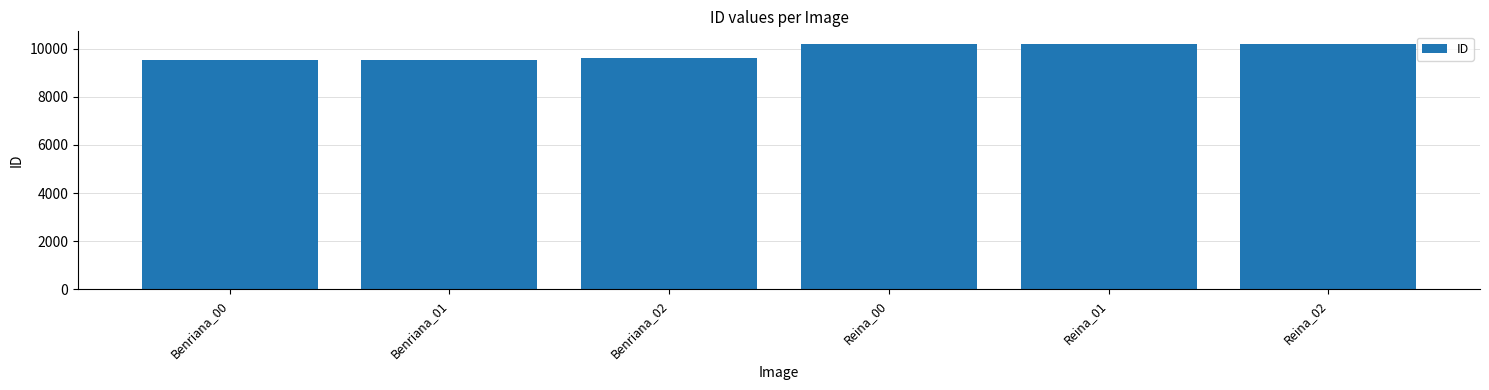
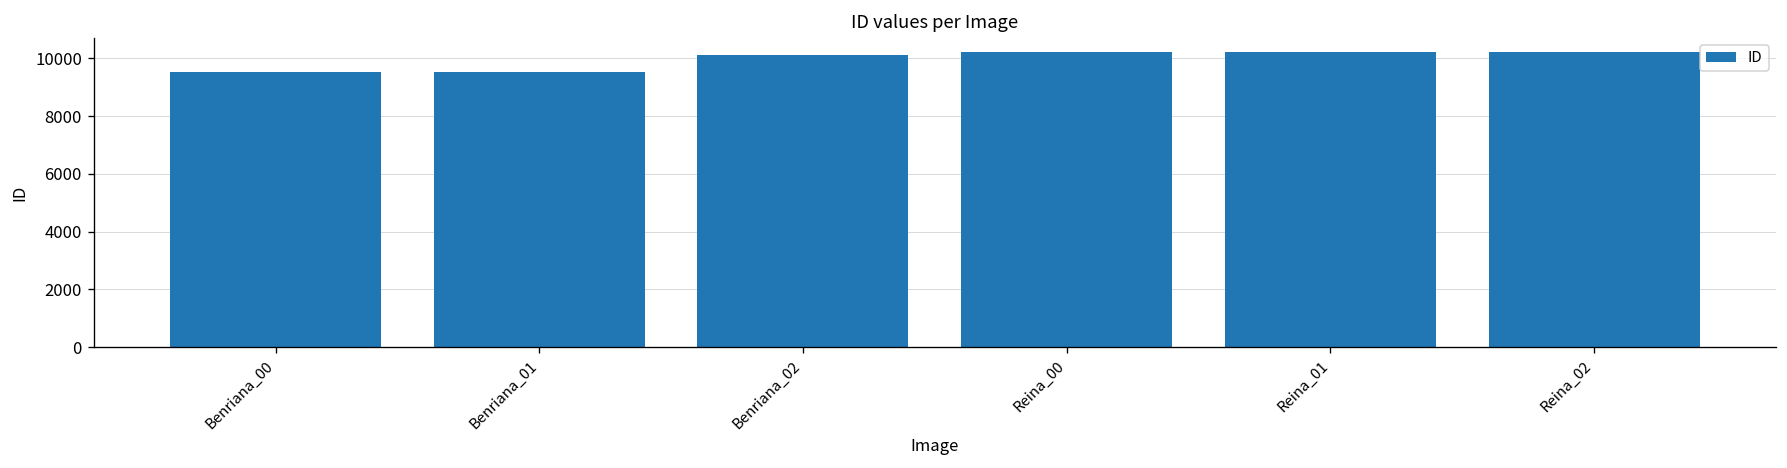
Benriana_02: 9600 -> 10100
